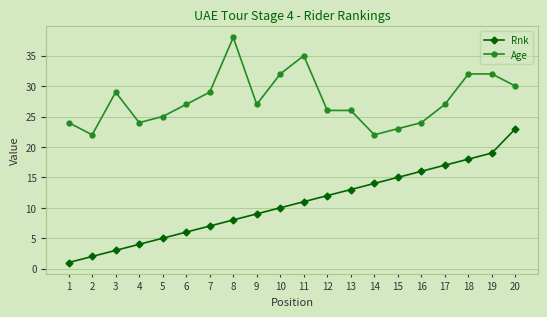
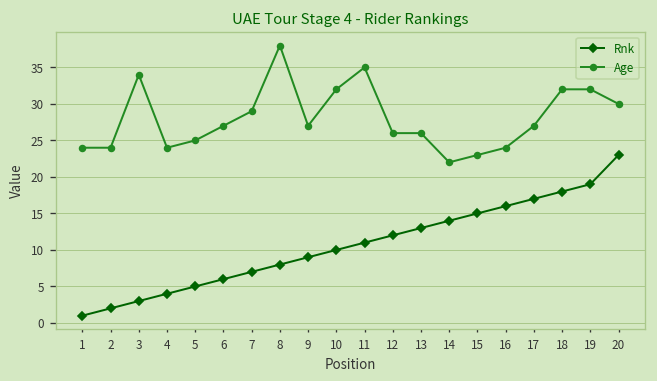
Age, 2: 22 -> 24
Age, 3: 29 -> 34
